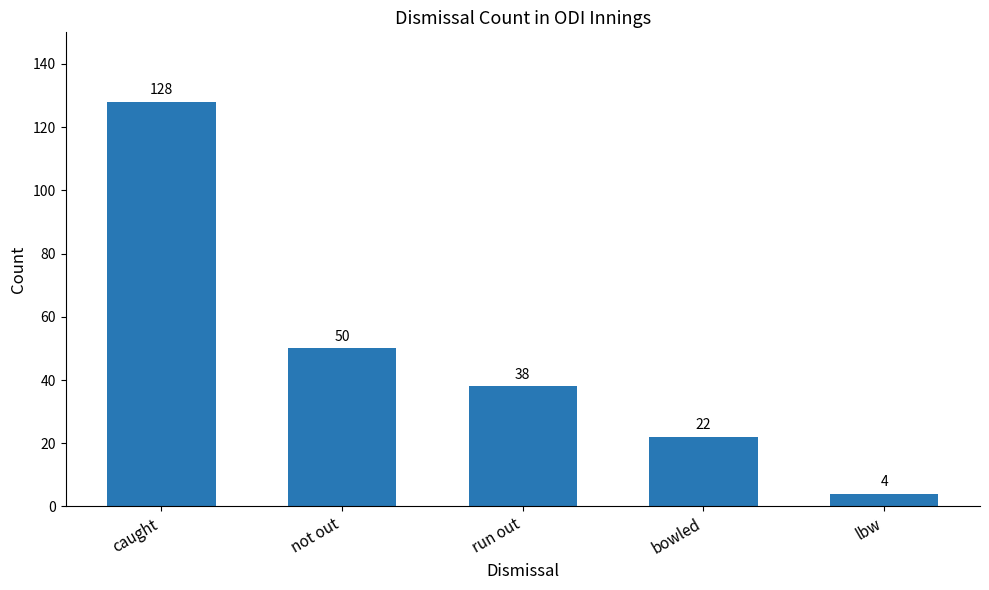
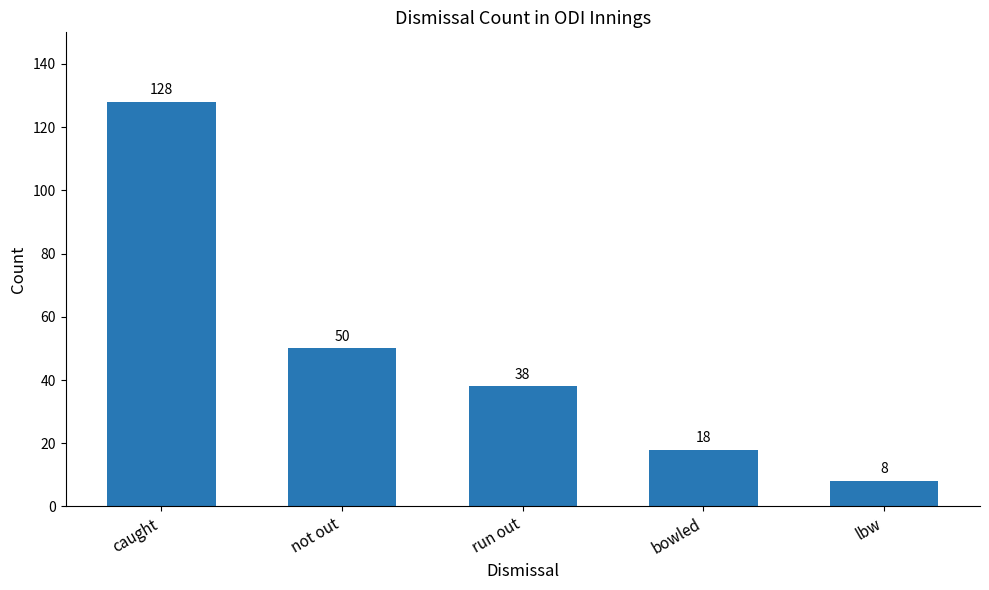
bowled: 22 -> 18
lbw: 4 -> 8
